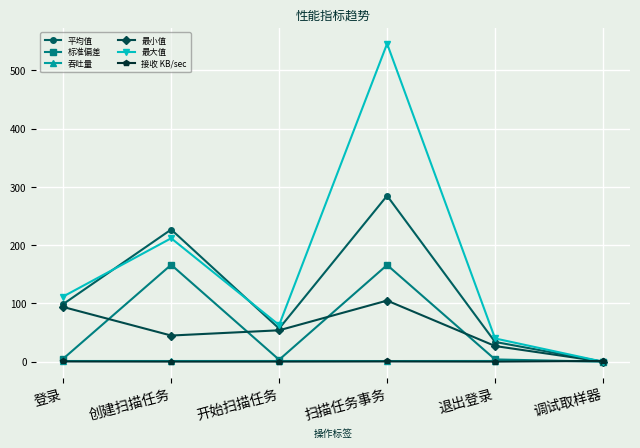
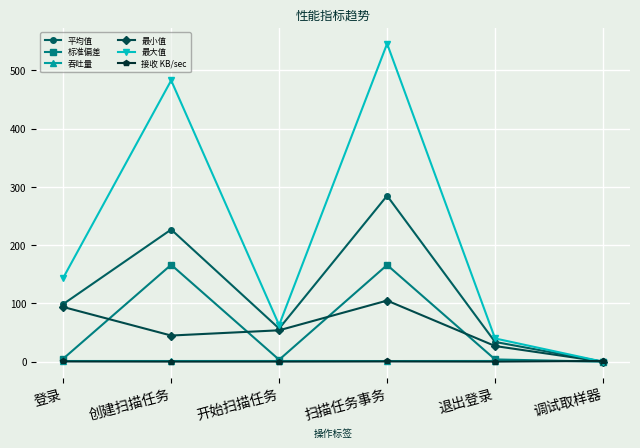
最大值, 登录: 110 -> 140
最大值, 创建扫描任务: 210 -> 480
